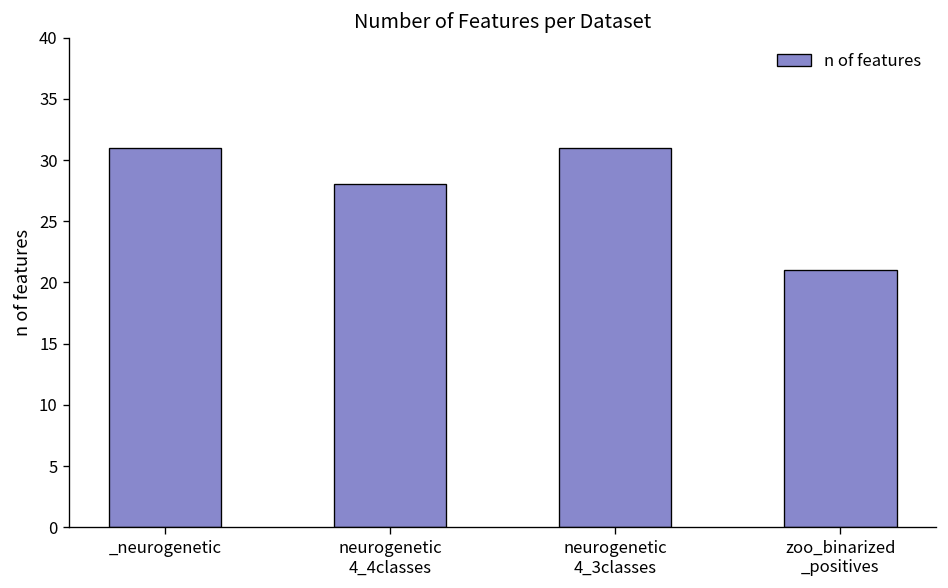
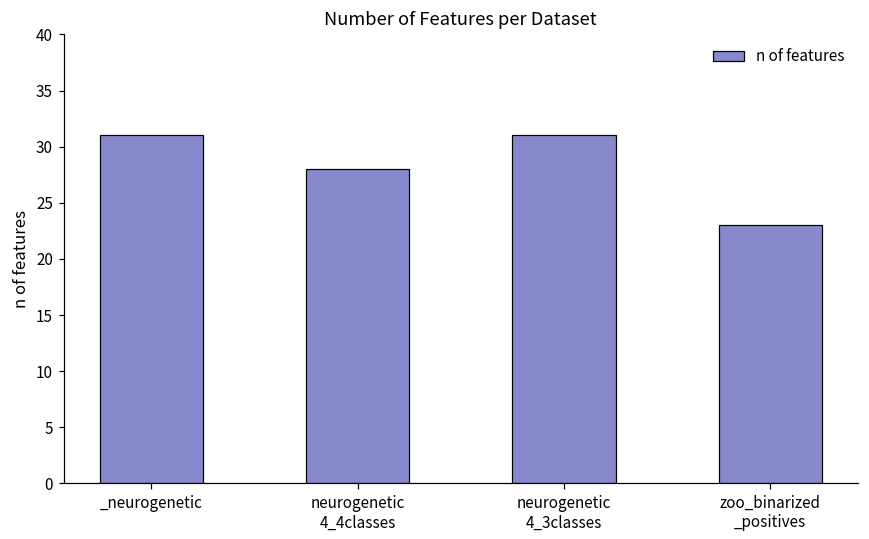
zoo_binarized _positives: 21 -> 23
